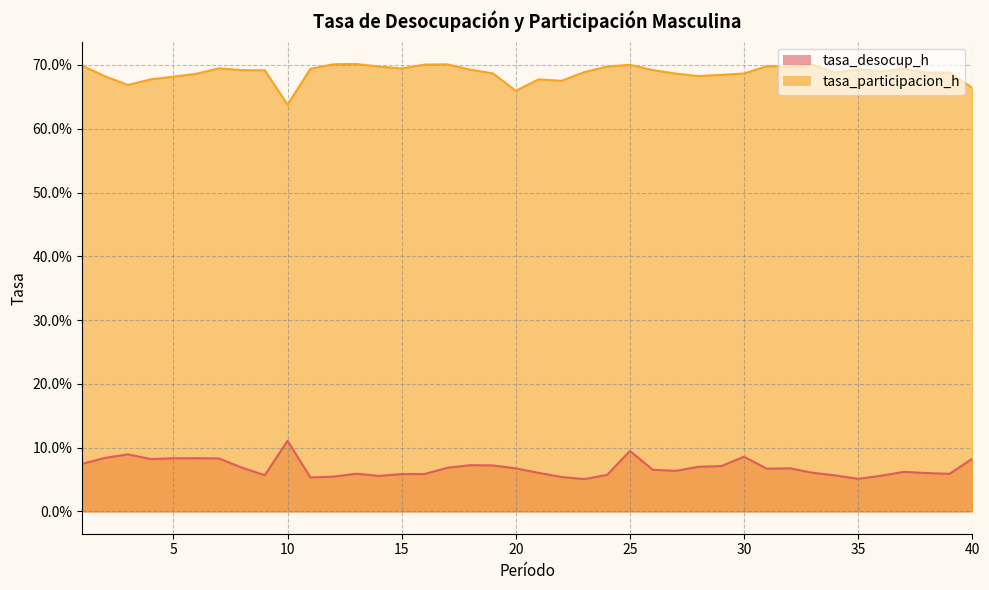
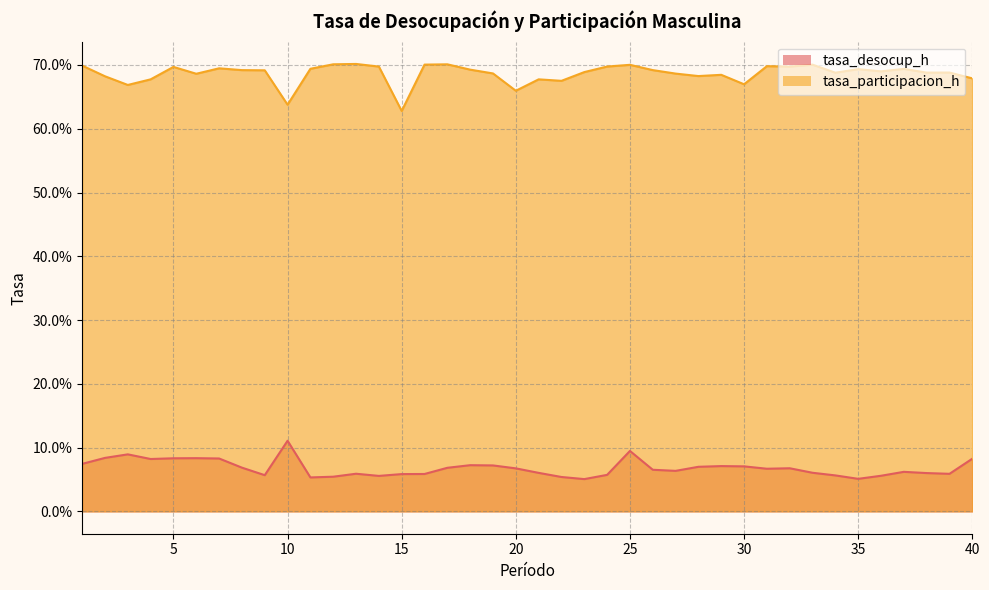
tasa_participacion_h, 5: 68% -> 70%
tasa_participacion_h, 15: 69% -> 63%
tasa_desocup_h, 30: 9% -> 7%
tasa_participacion_h, 30: 69% -> 67%
tasa_participacion_h, 40: 66% -> 68%
